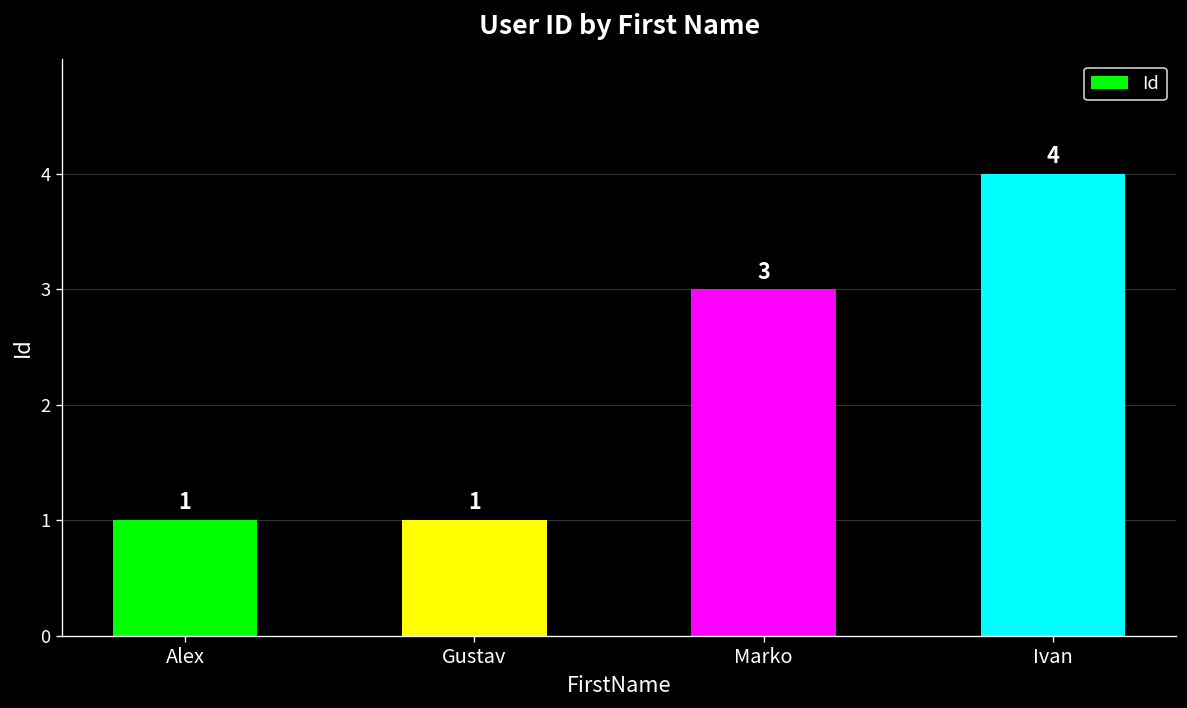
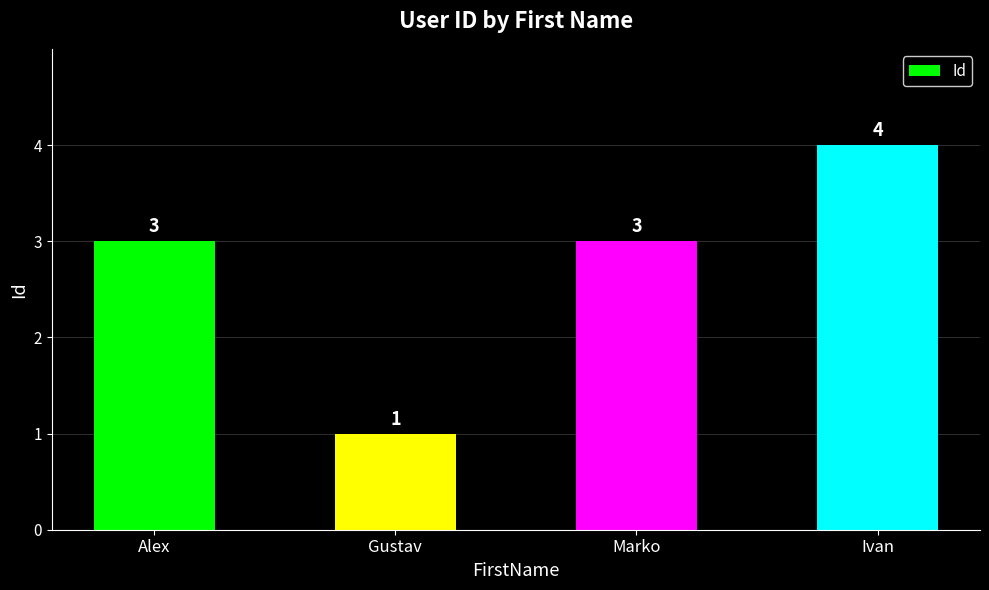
Alex: 1 -> 3
